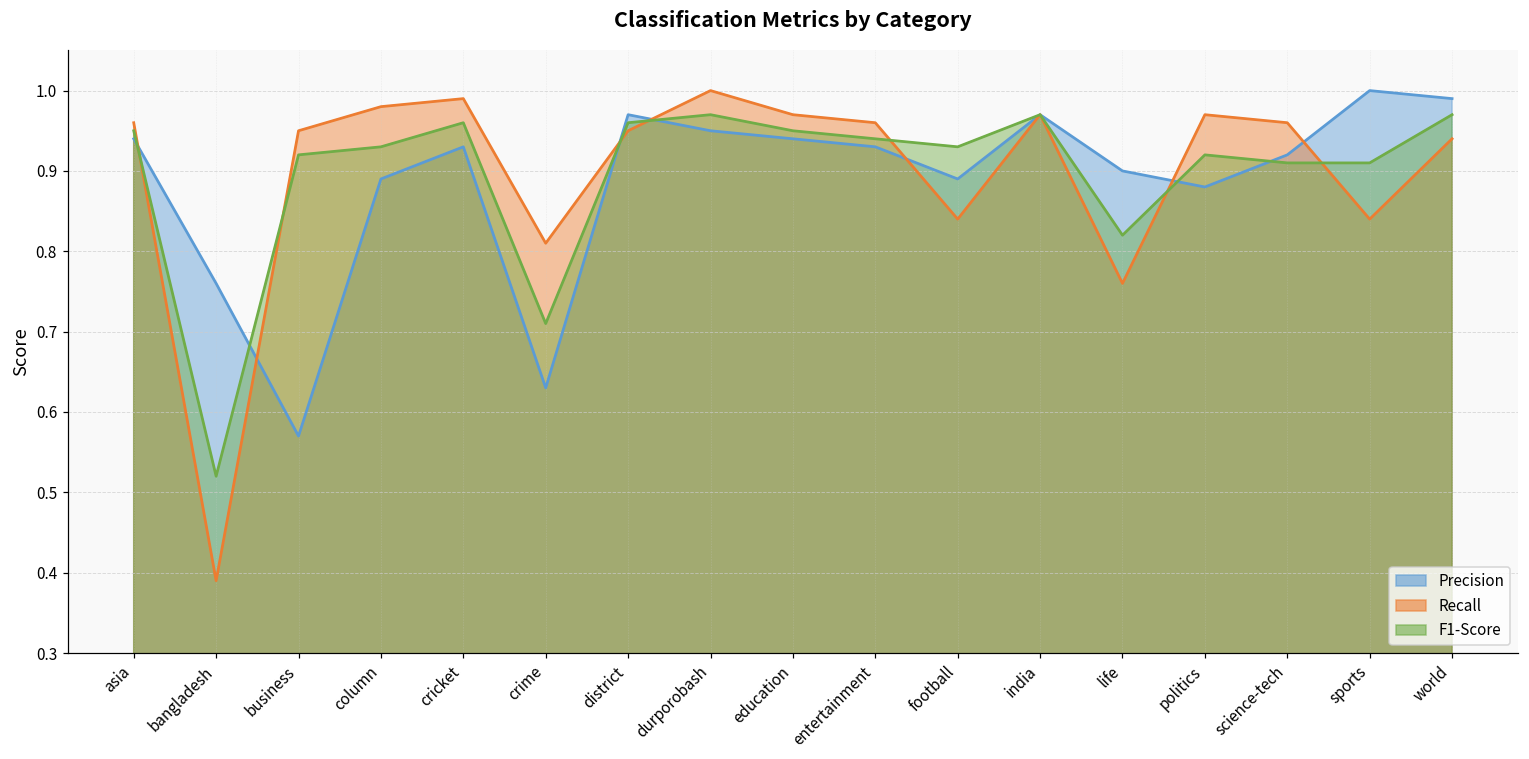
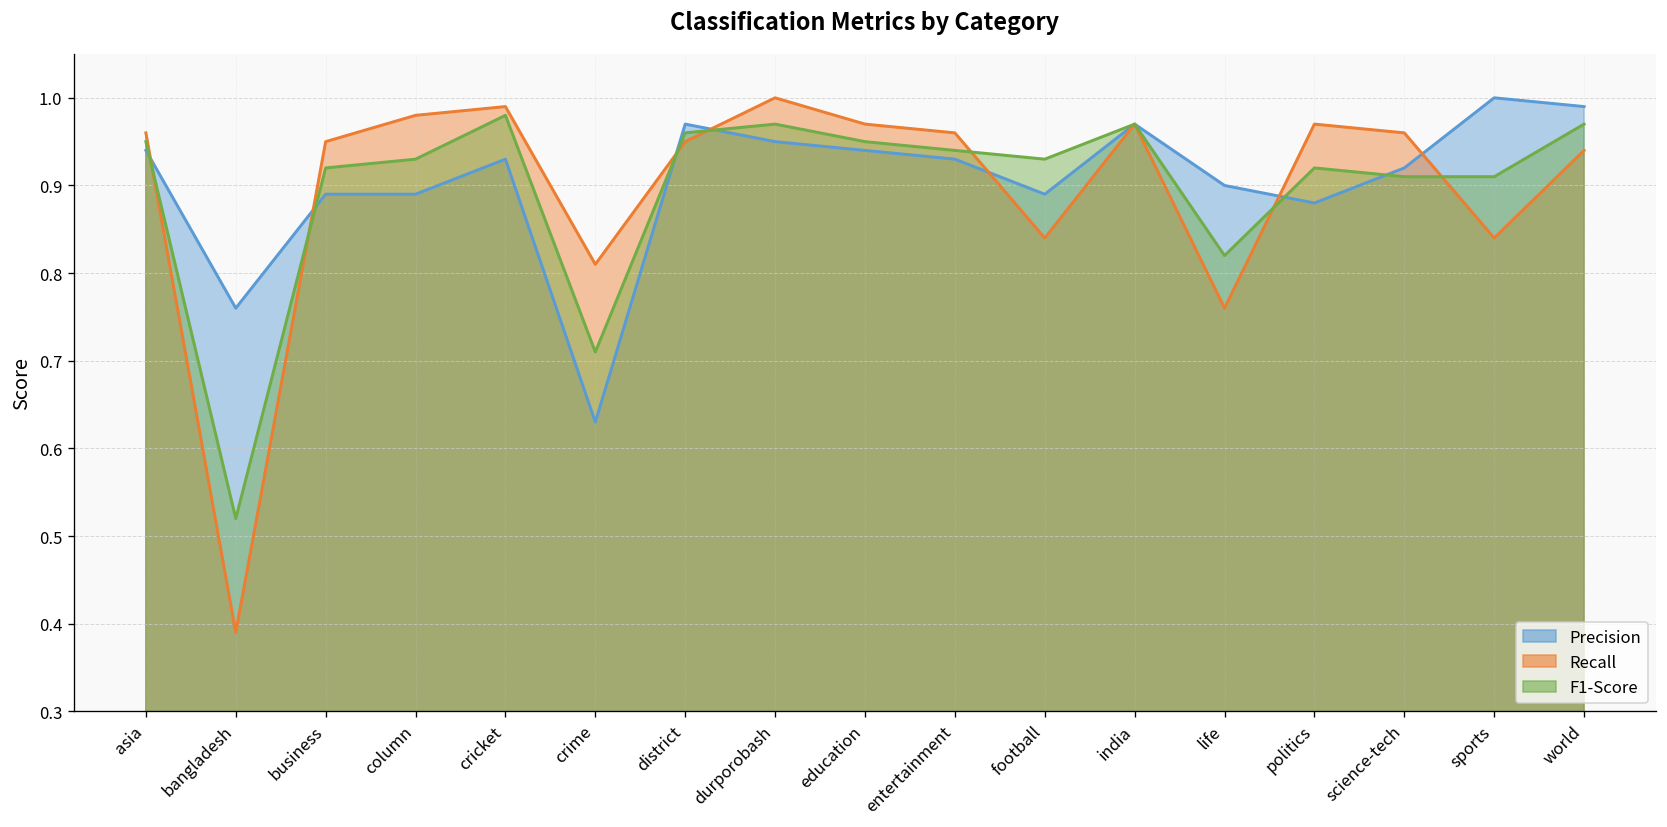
Precision, business: 0.57 -> 0.89
F1-Score, cricket: 0.96 -> 0.98
